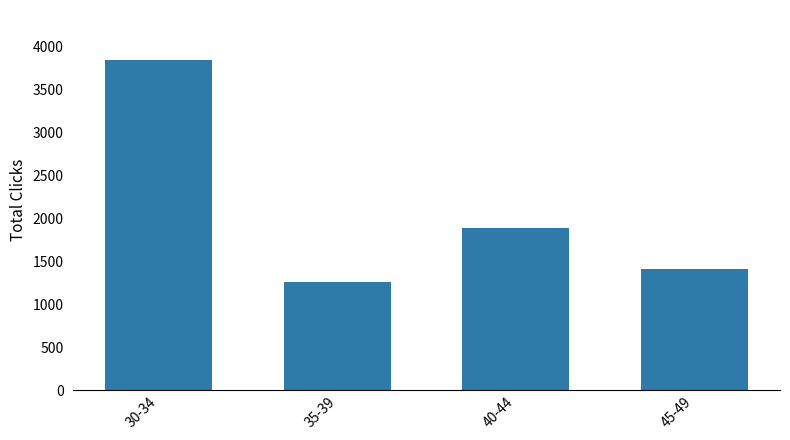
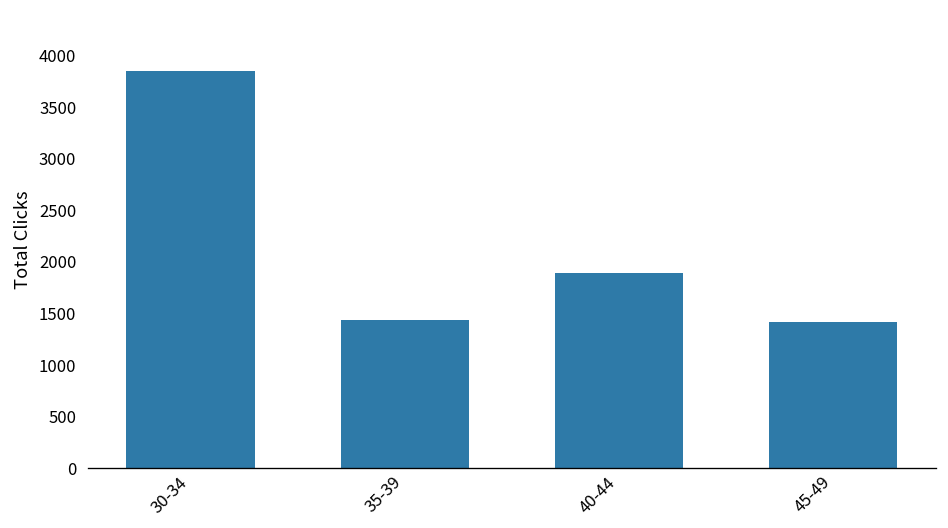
35-39: 1300 -> 1400
